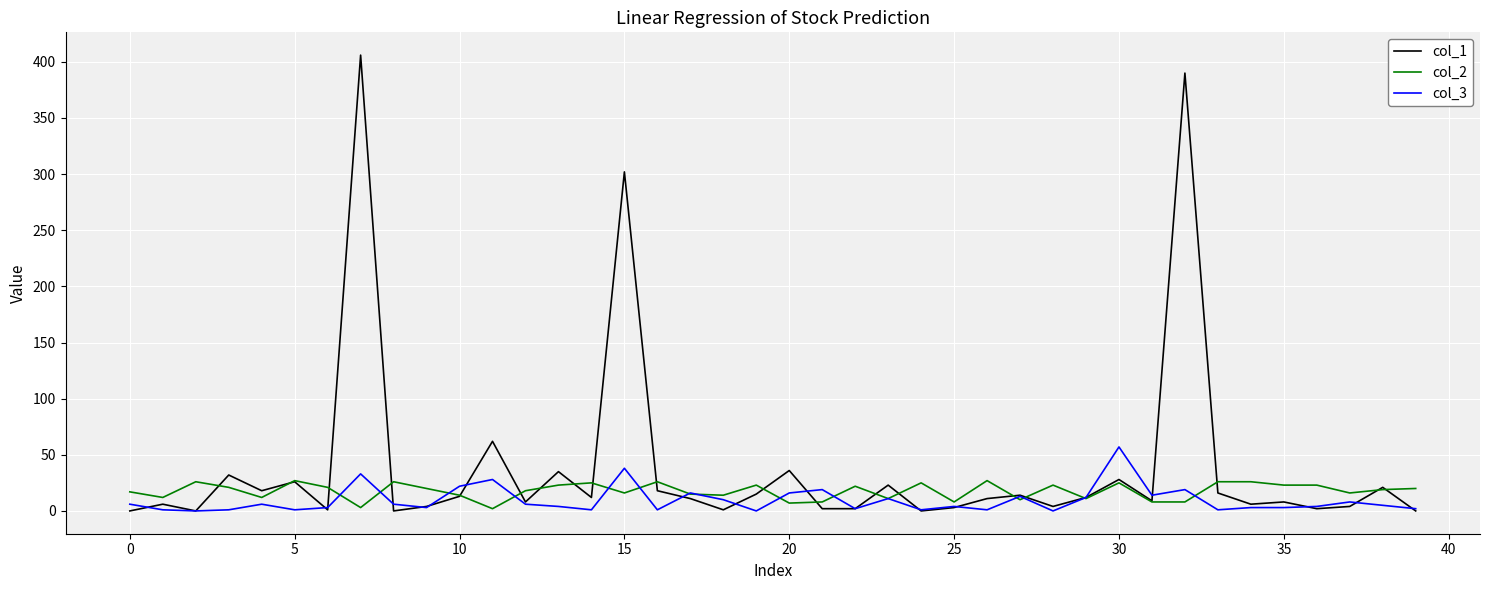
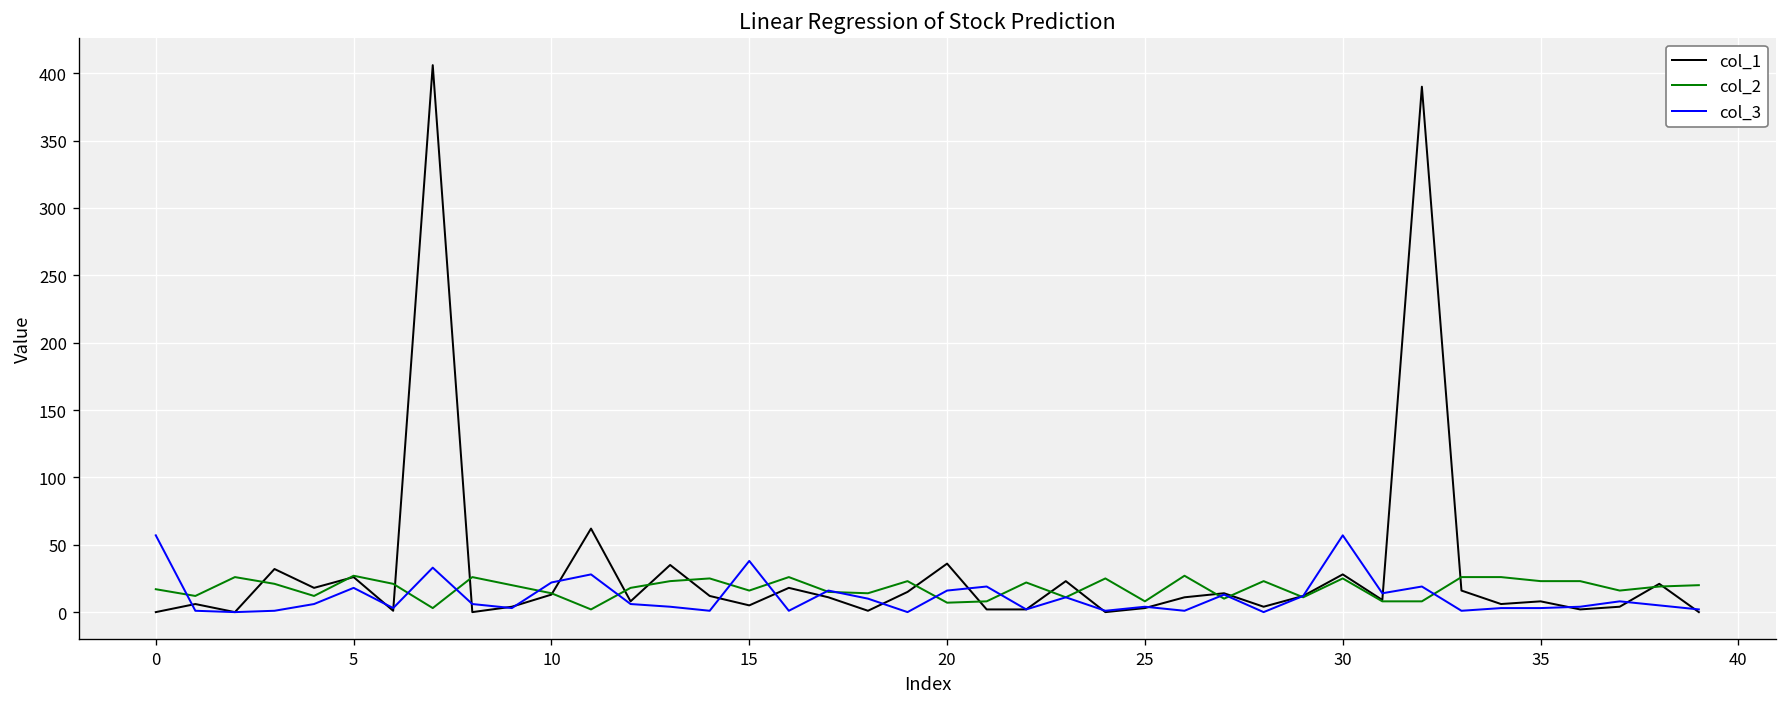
col_3, 0: 6 -> 57
col_3, 5: 1 -> 18
col_1, 15: 302 -> 5
